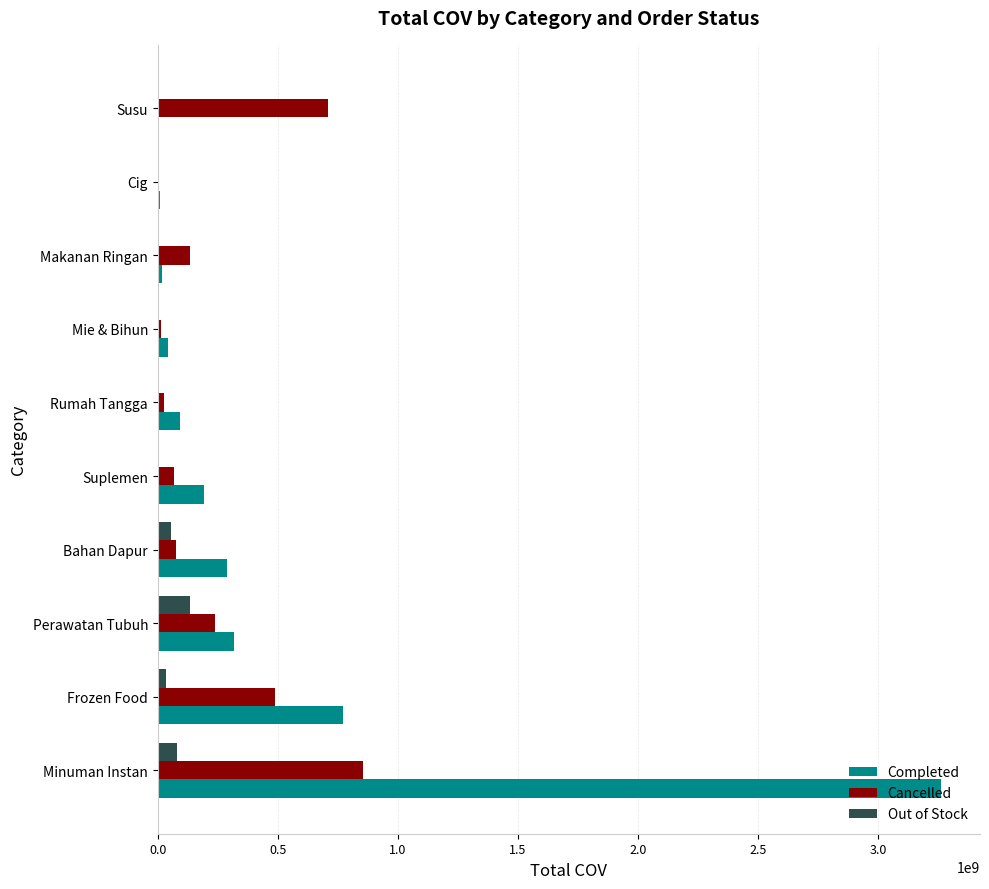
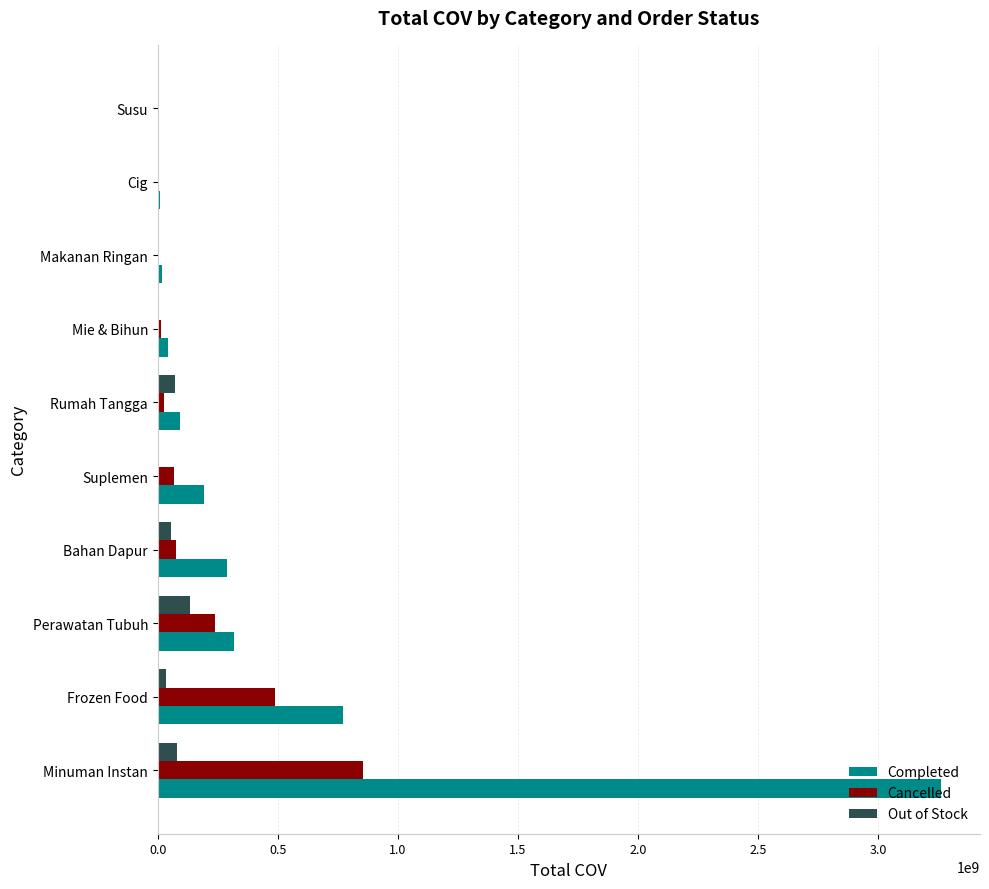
Cancelled, Susu: 710000000 -> 0
Cancelled, Makanan Ringan: 140000000 -> 0
Out of Stock, Rumah Tangga: 0 -> 70000000
